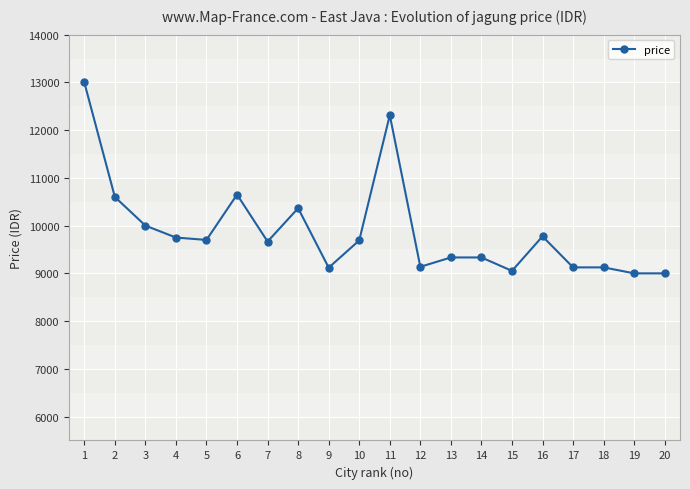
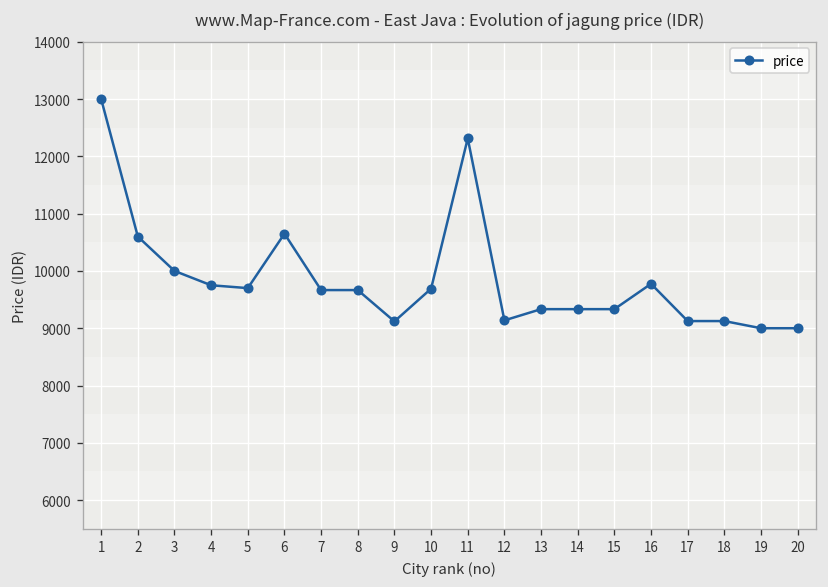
8: 10400 -> 9700
15: 9100 -> 9300
